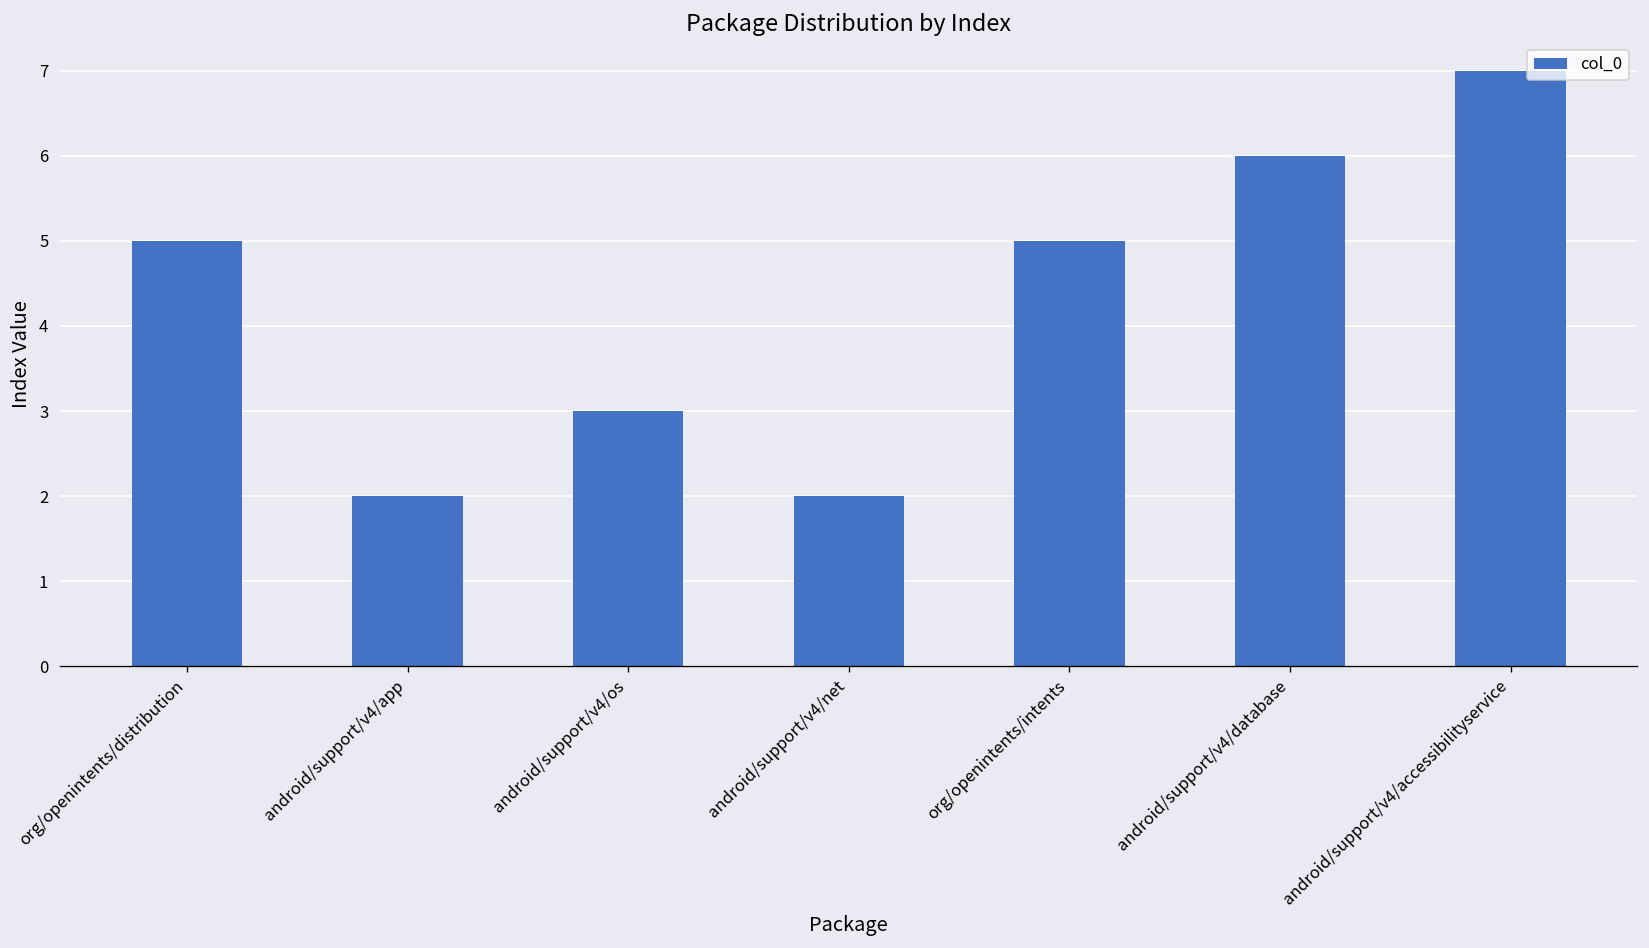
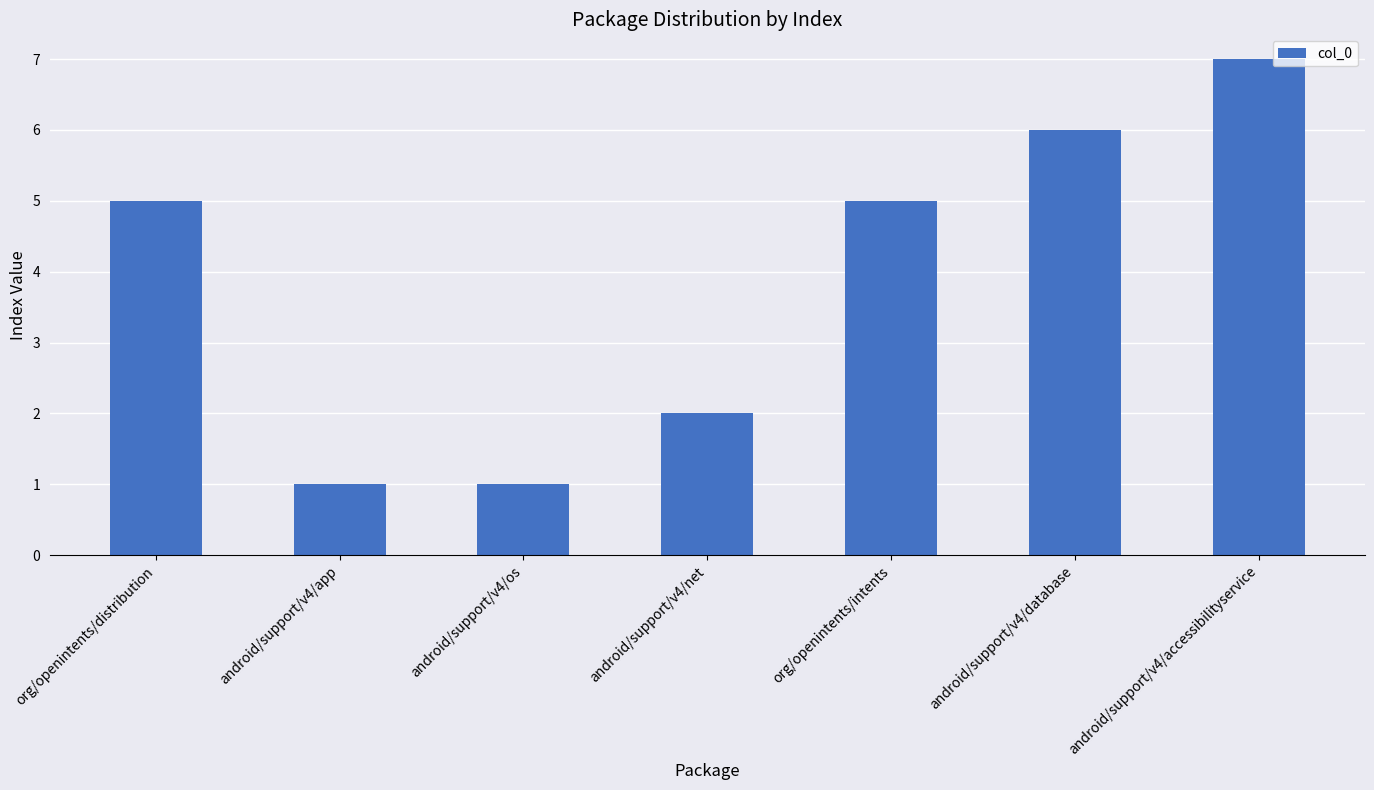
android/support/v4/app: 2 -> 1
android/support/v4/os: 3 -> 1
